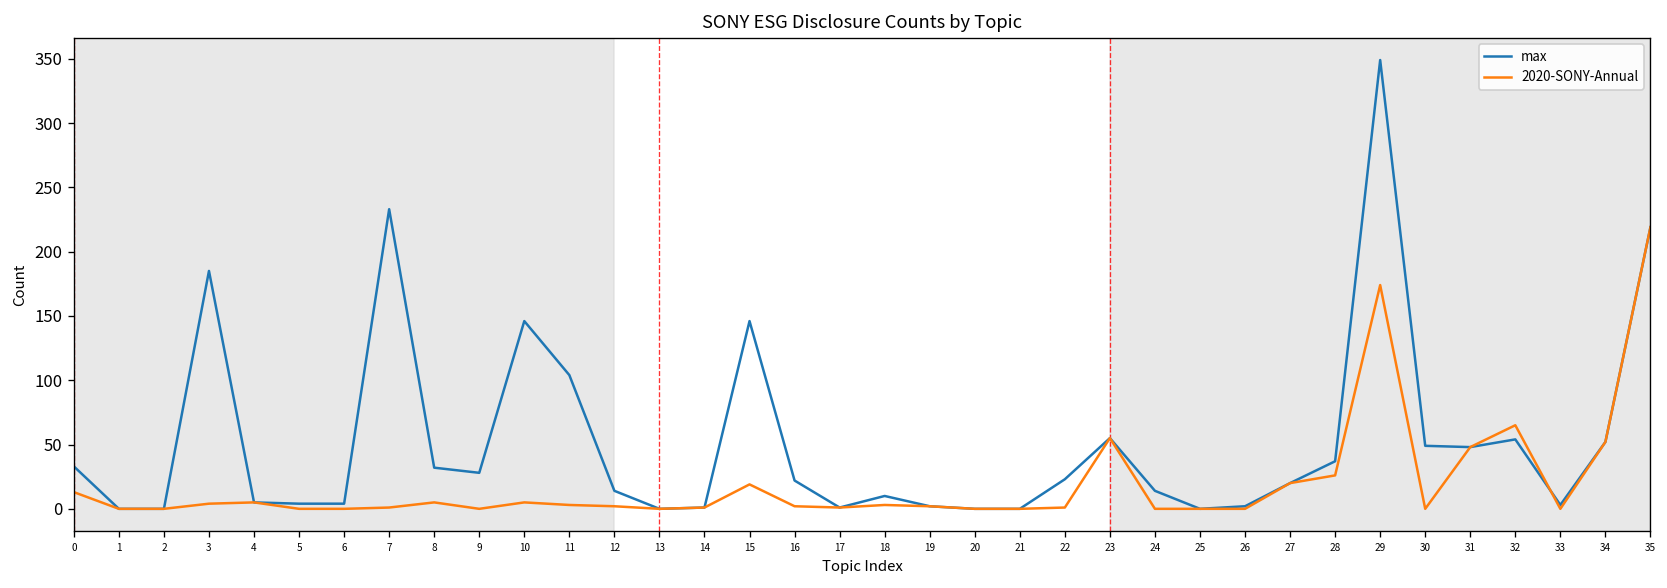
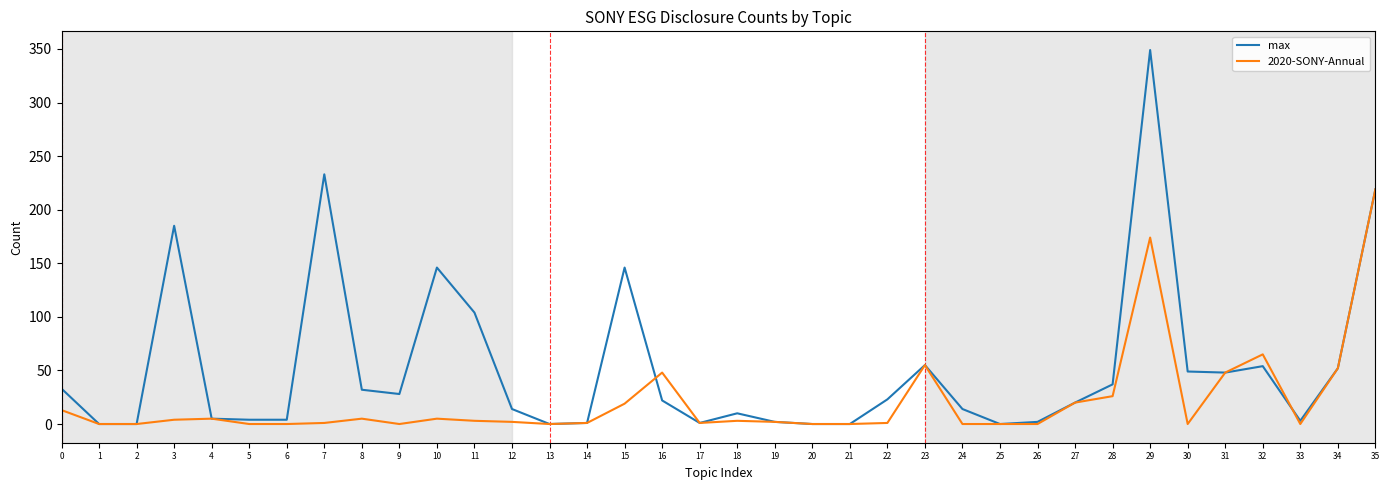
2020-SONY-Annual, 16: 2 -> 48
